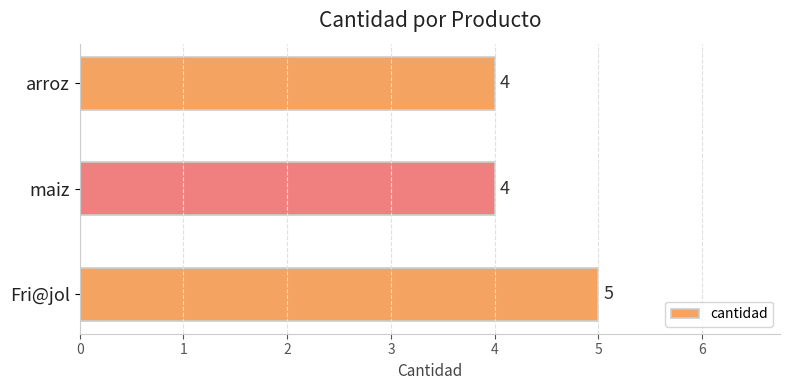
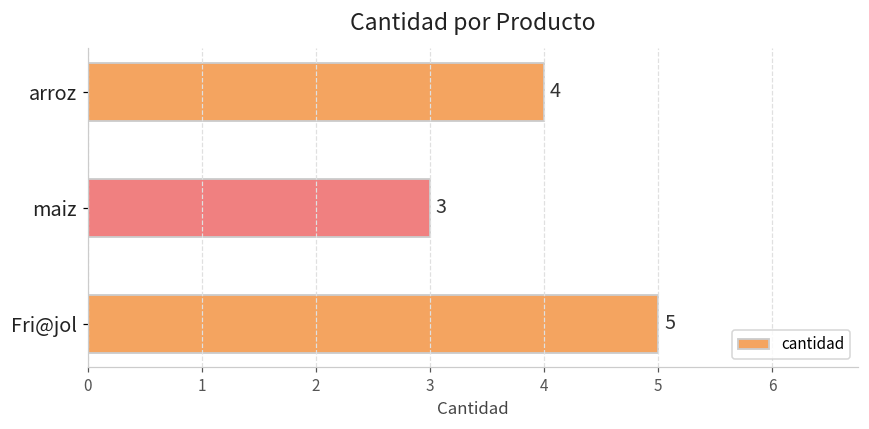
maiz: 4 -> 3
